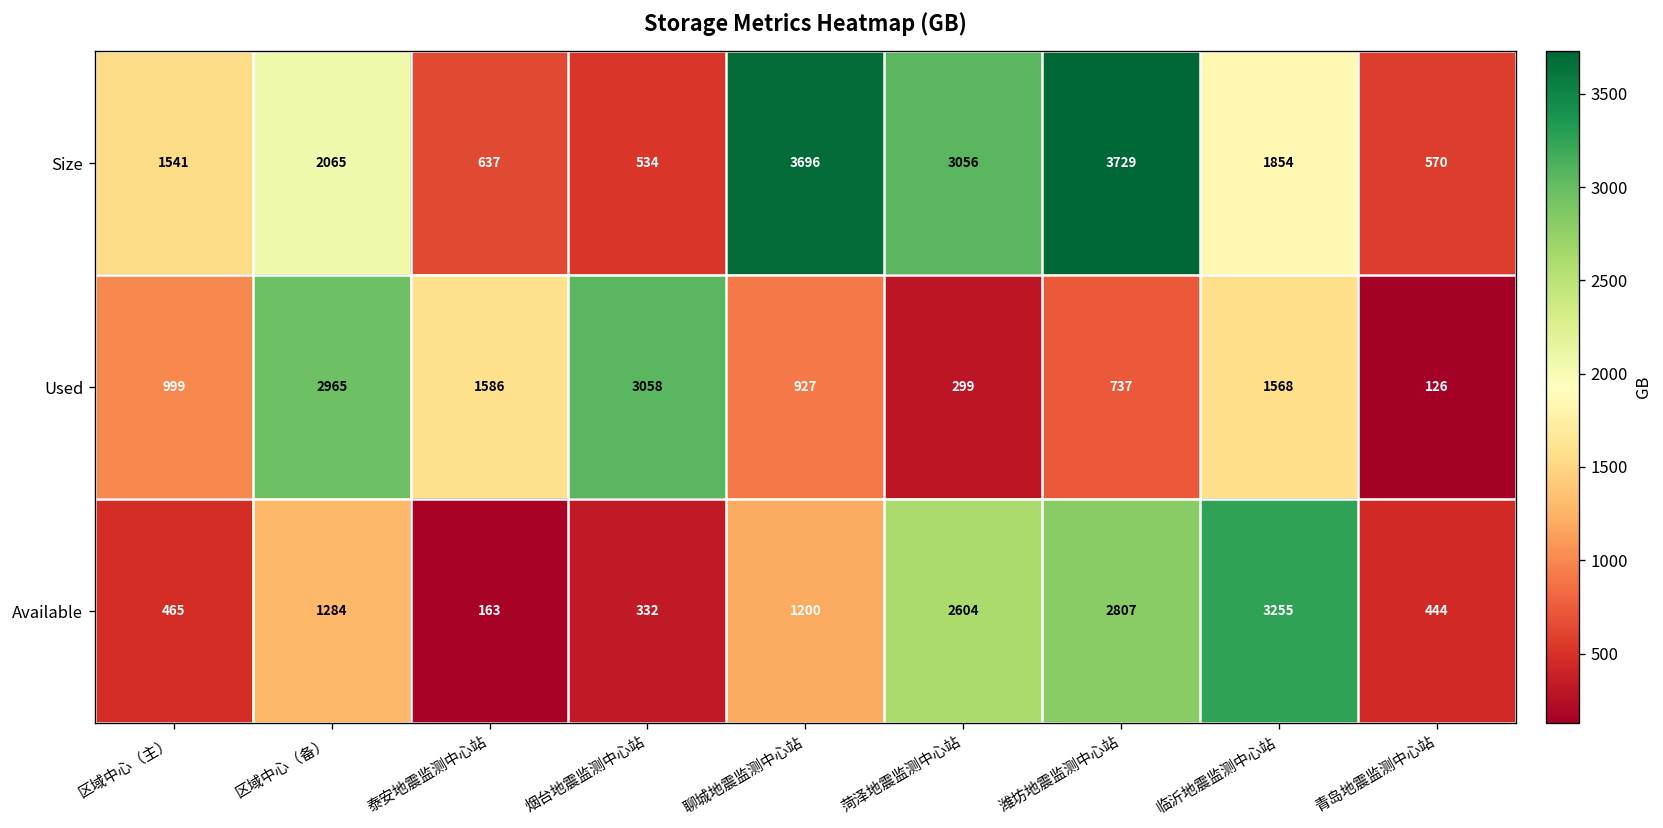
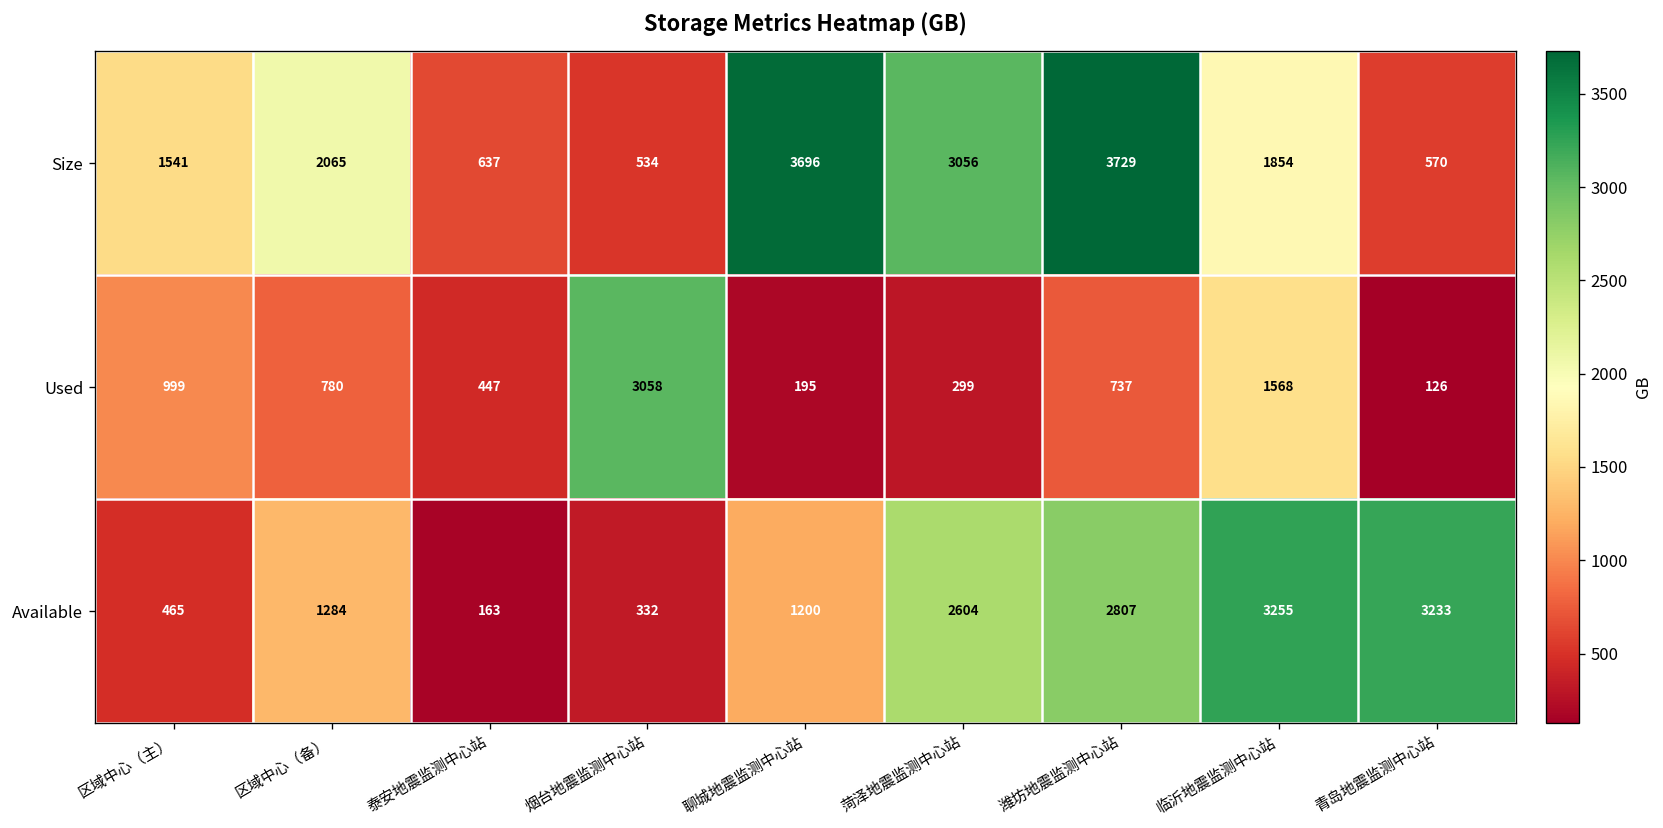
Used, 区域中心（备）: 2965 -> 780
Used, 泰安地震监测中心站: 1586 -> 447
Used, 聊城地震监测中心站: 927 -> 195
Available, 青岛地震监测中心站: 444 -> 3233
